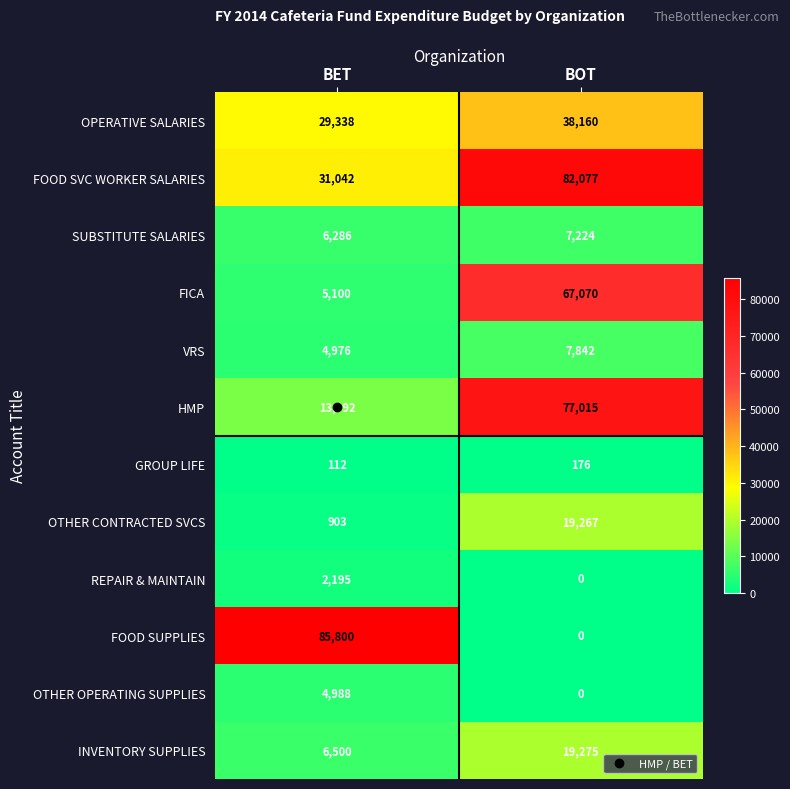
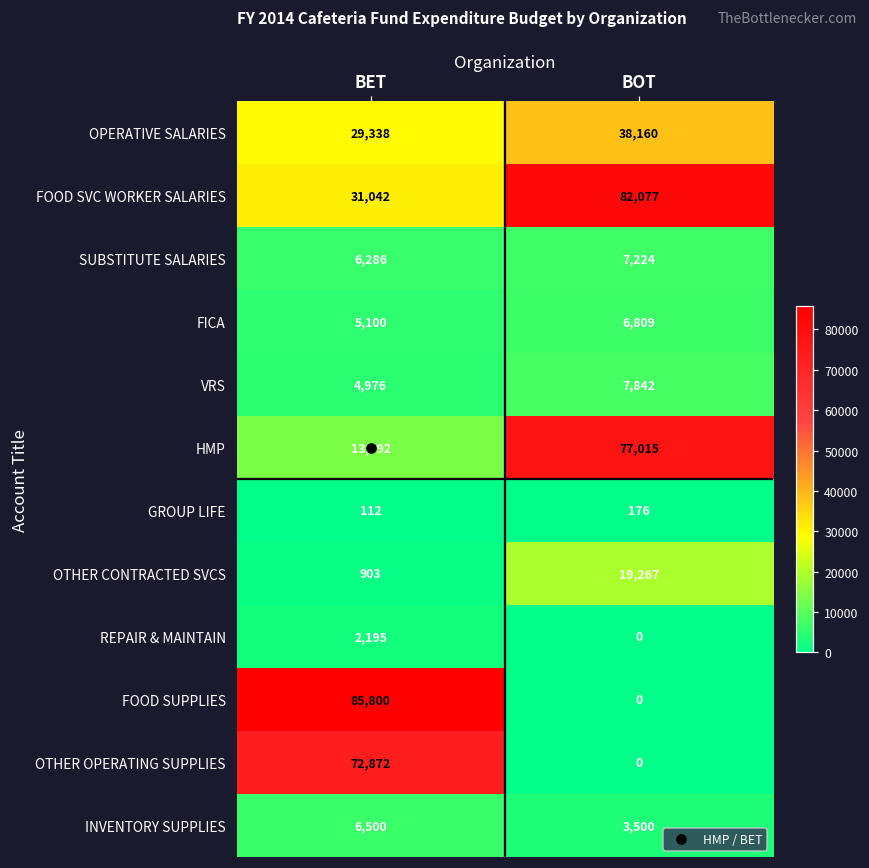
FICA, BOT: 67,070 -> 6,809
OTHER OPERATING SUPPLIES, BET: 4,988 -> 72,872
INVENTORY SUPPLIES, BOT: 19,275 -> 3,500
